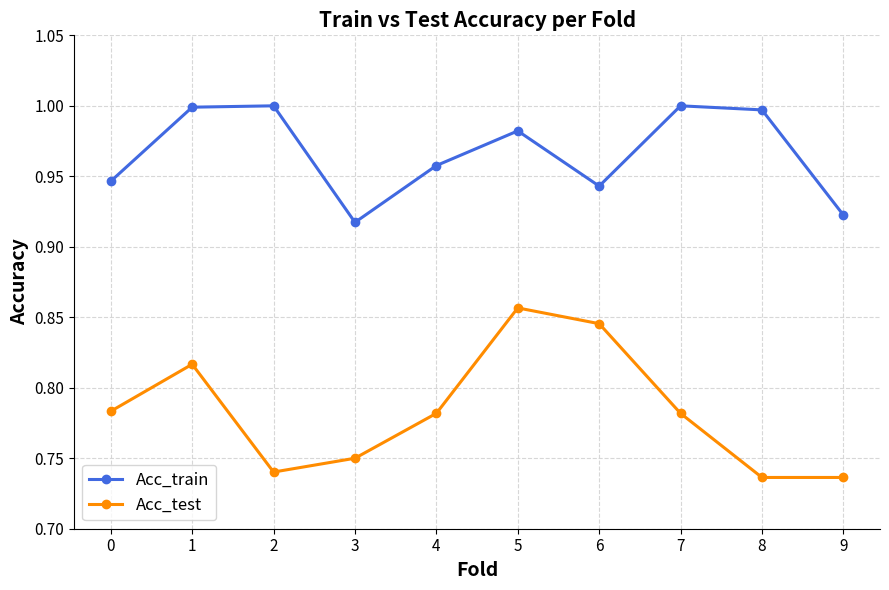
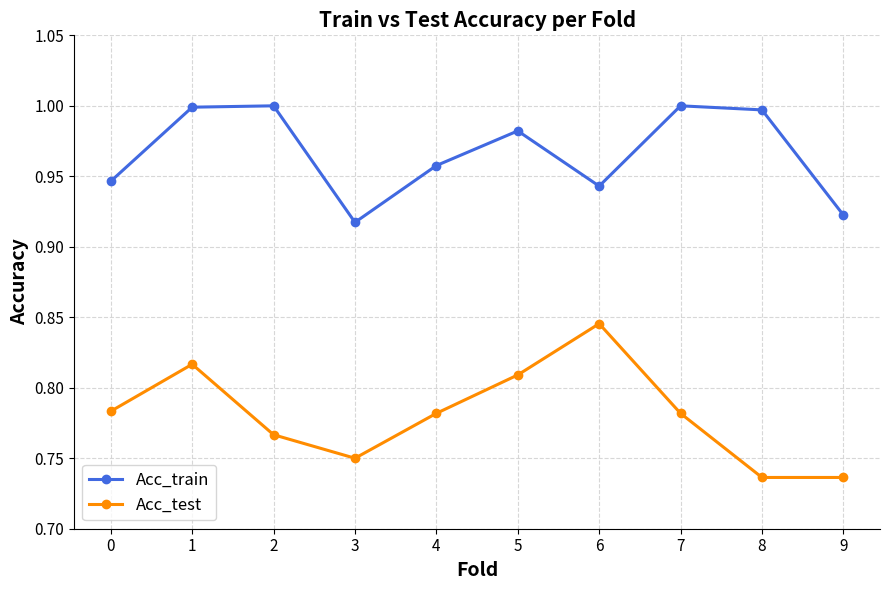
Acc_test, 2: 0.740 -> 0.767
Acc_test, 5: 0.857 -> 0.809
